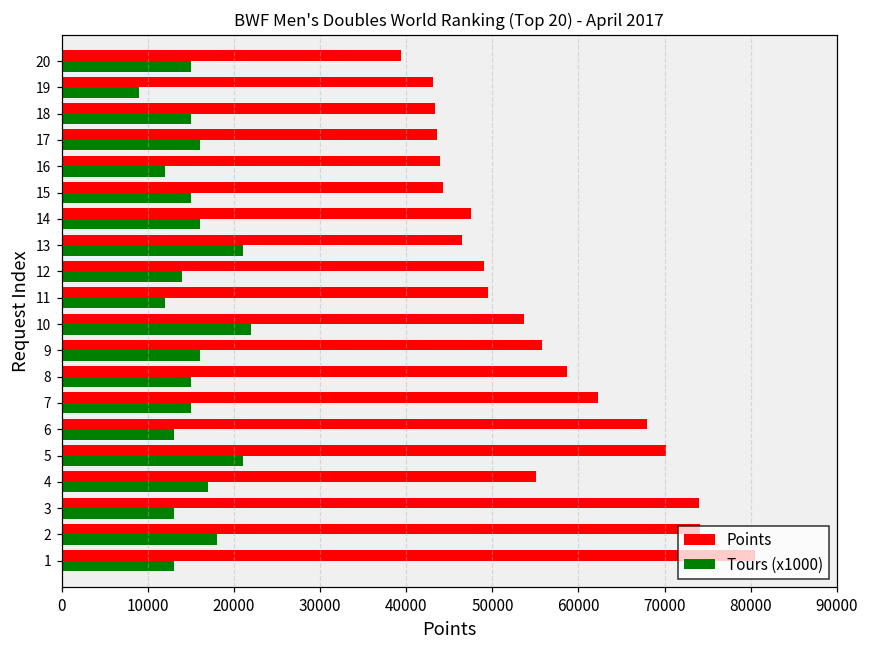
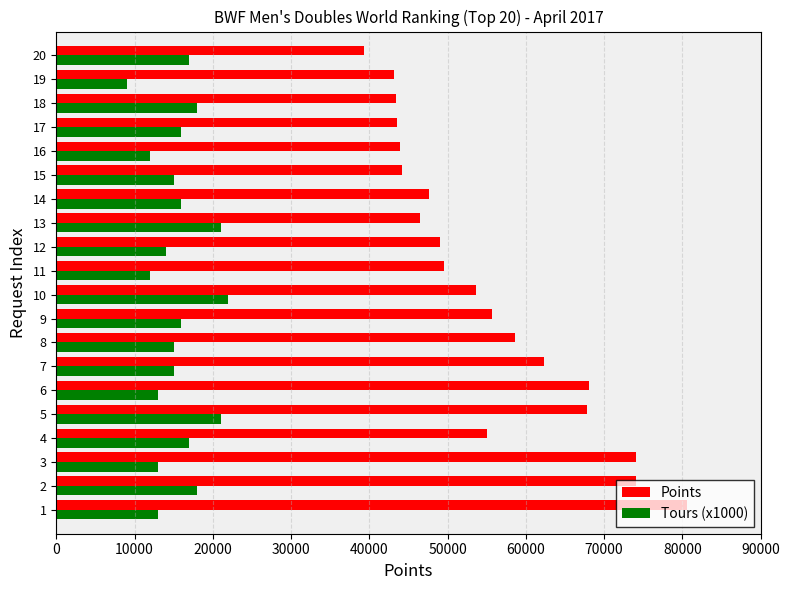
Tours (x1000), 20: 15000 -> 17000
Tours (x1000), 18: 15000 -> 18000
Points, 5: 70000 -> 68000
